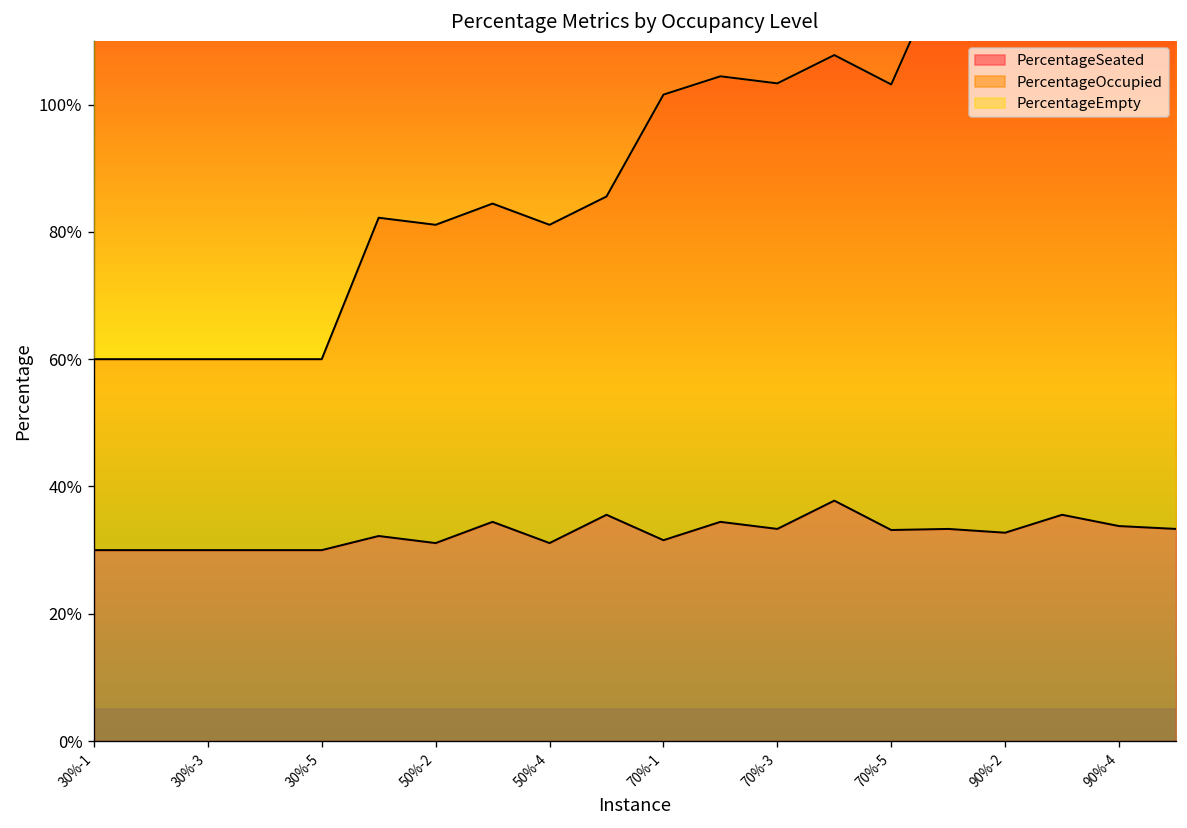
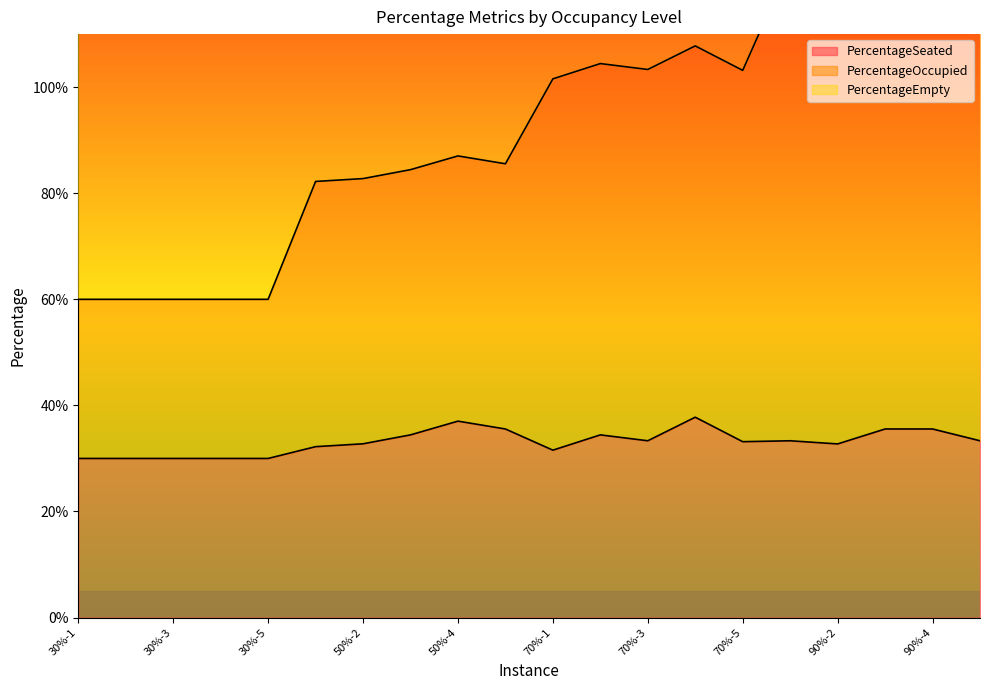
PercentageSeated, 50%-2: 31% -> 33%
PercentageSeated, 50%-4: 31% -> 37%
PercentageSeated, 90%-4: 34% -> 36%
